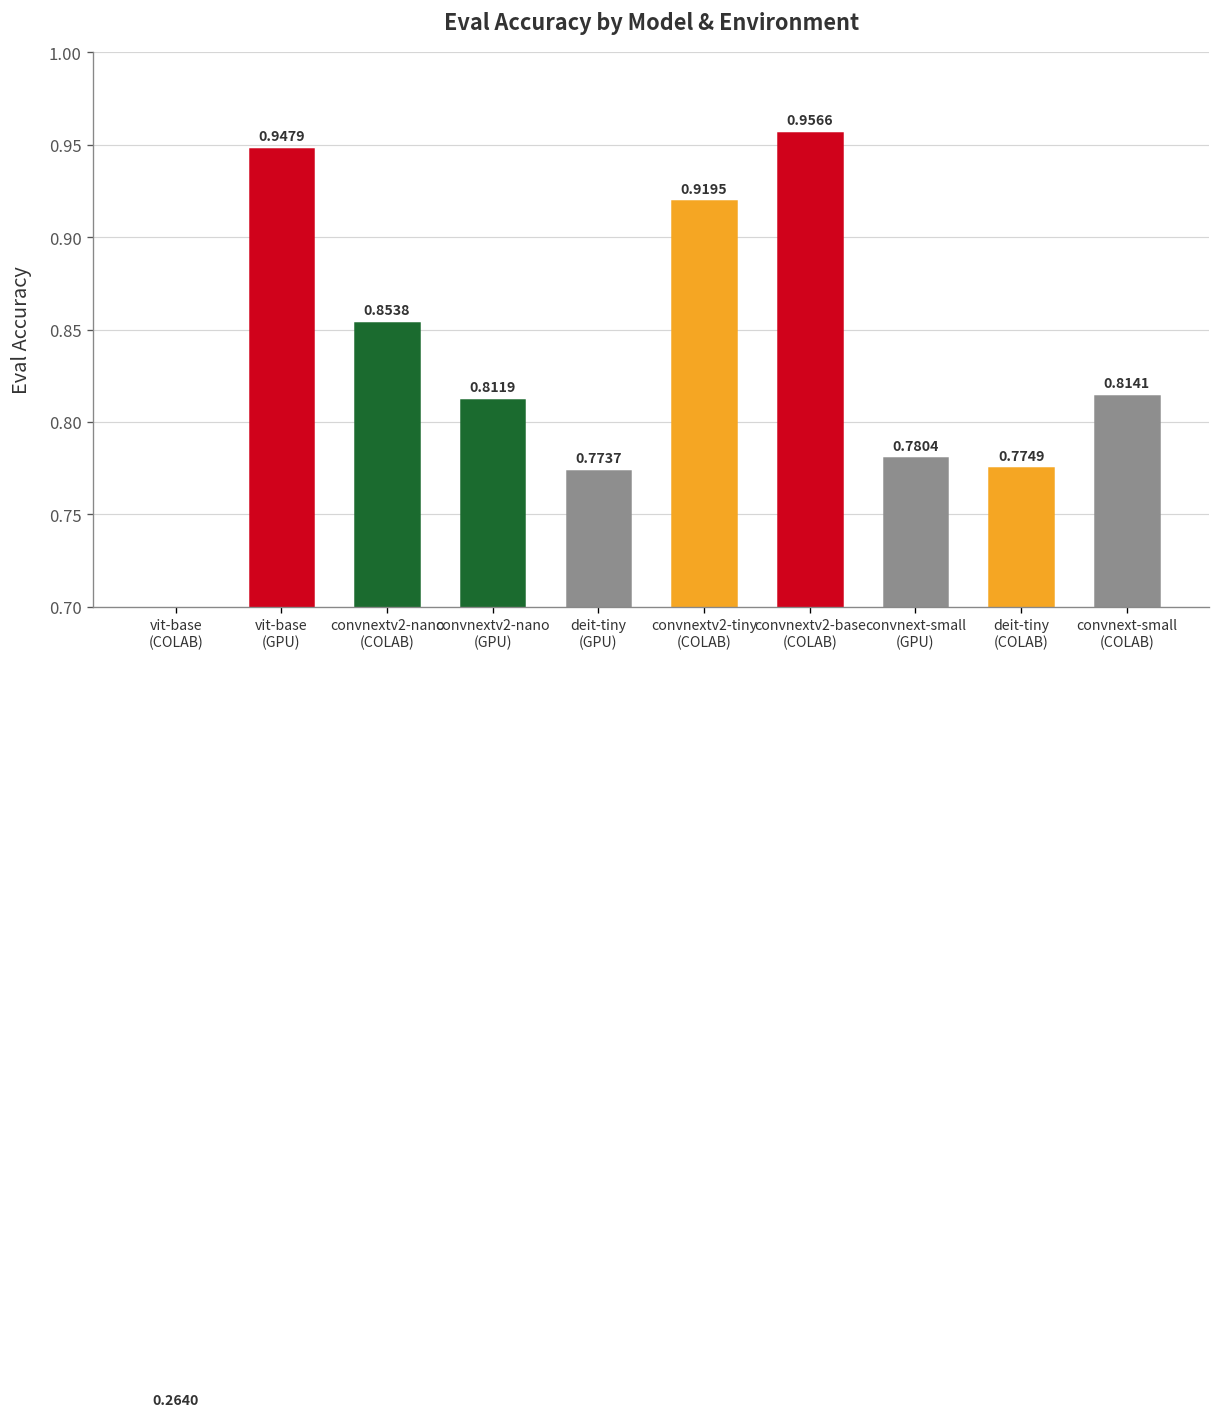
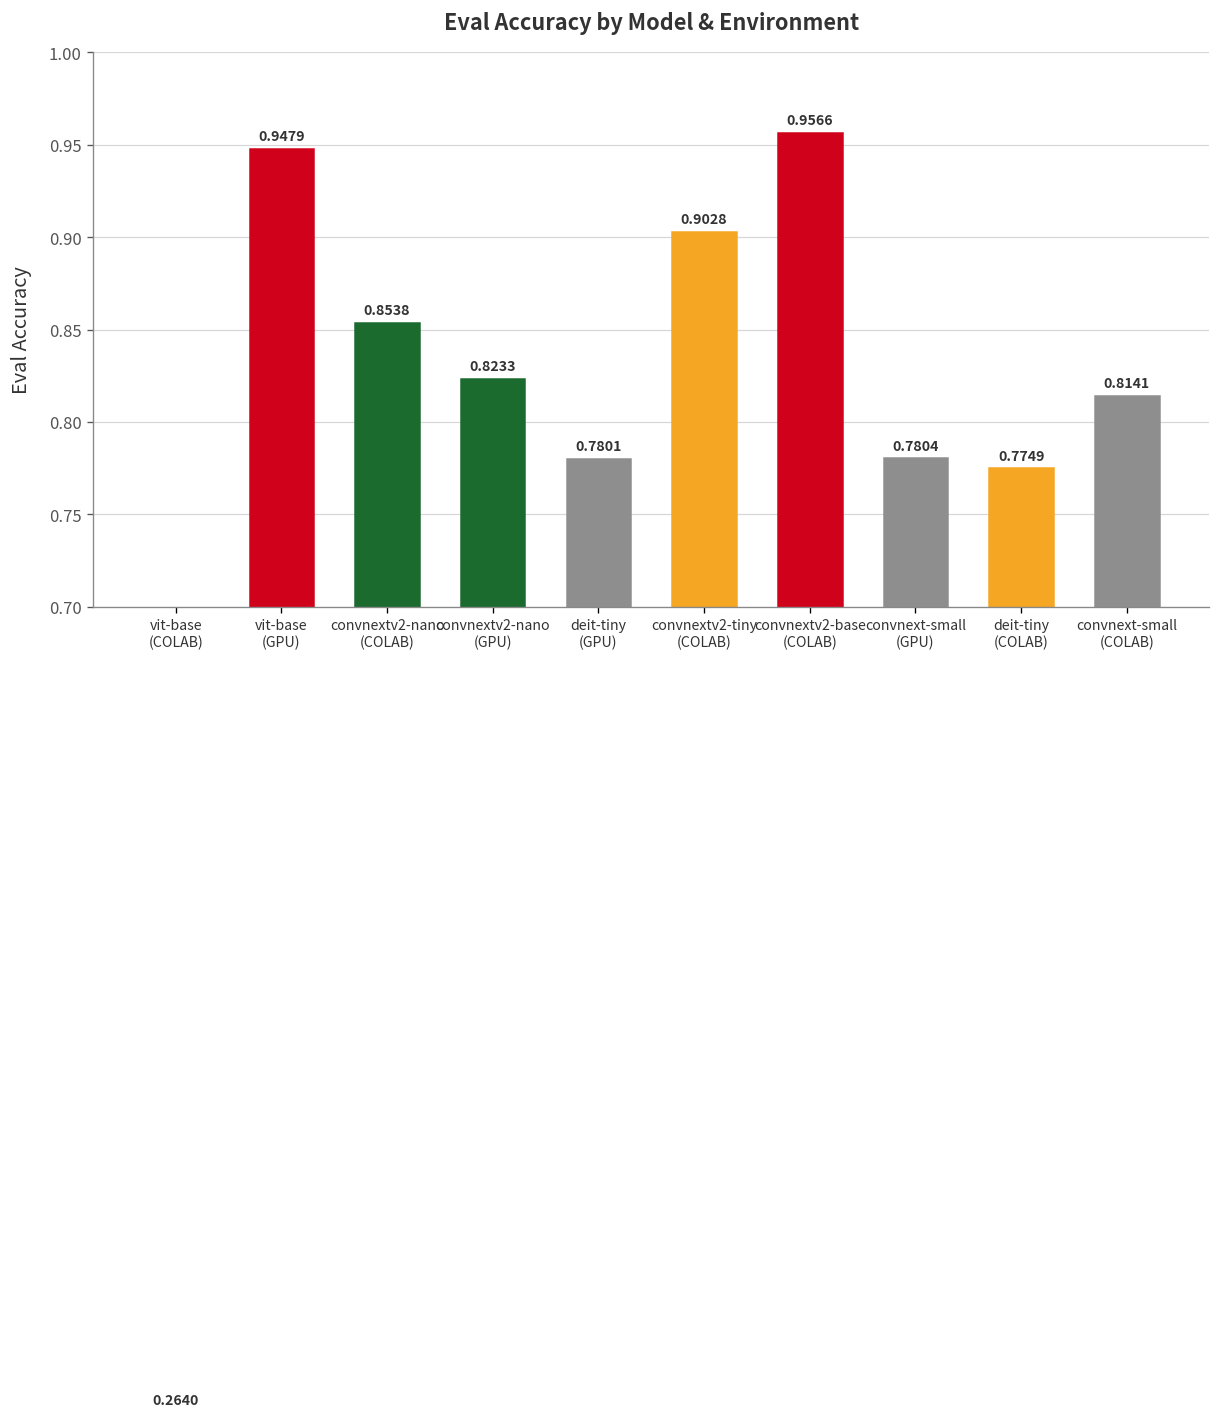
convnextv2-nano (GPU): 0.8119 -> 0.8233
deit-tiny (GPU): 0.7737 -> 0.7801
convnextv2-tiny (COLAB): 0.9195 -> 0.9028
